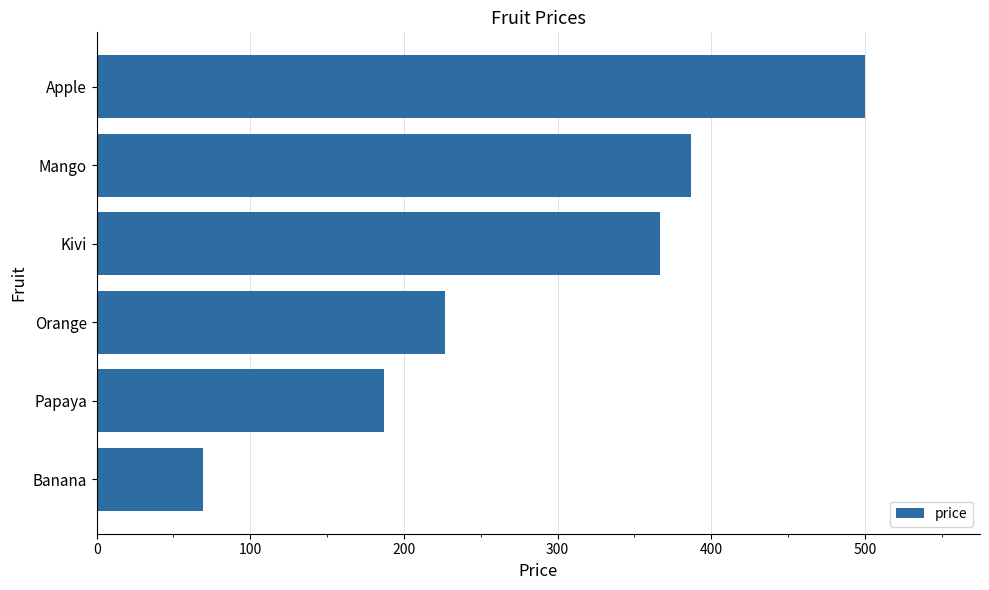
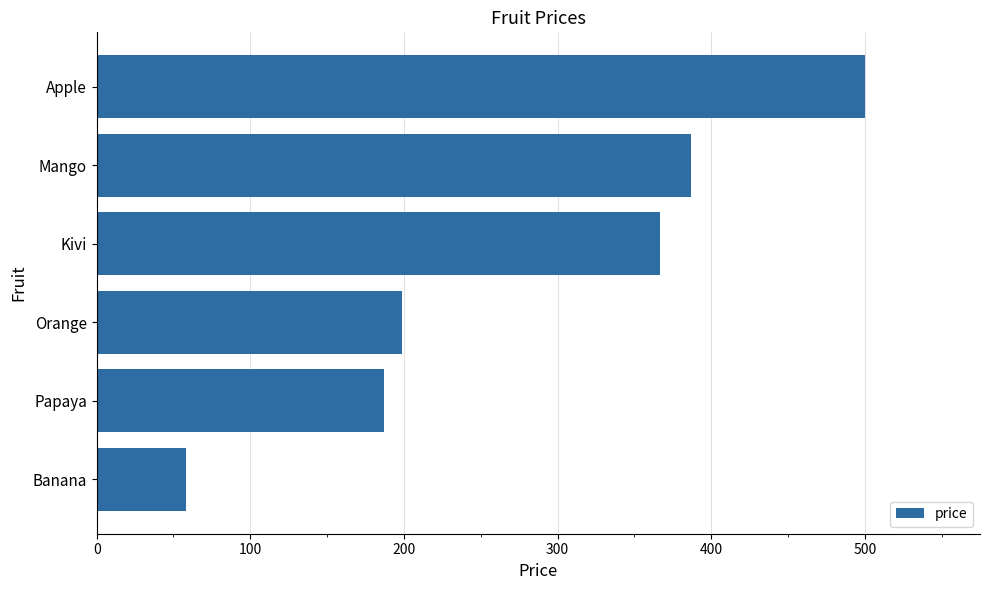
Orange: 227 -> 199
Banana: 69 -> 58
